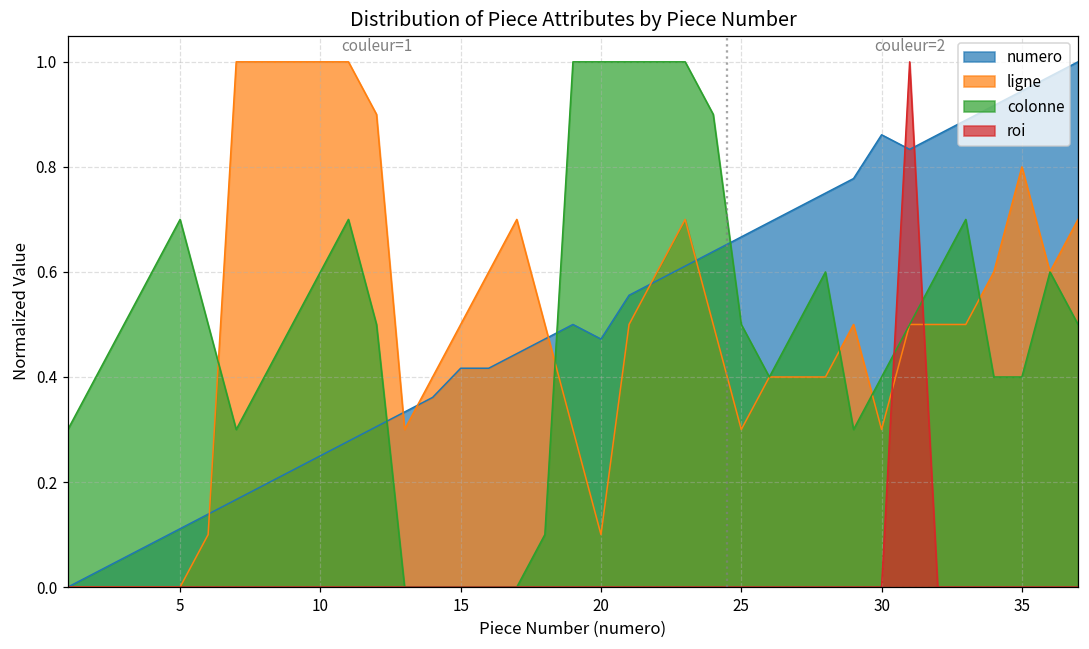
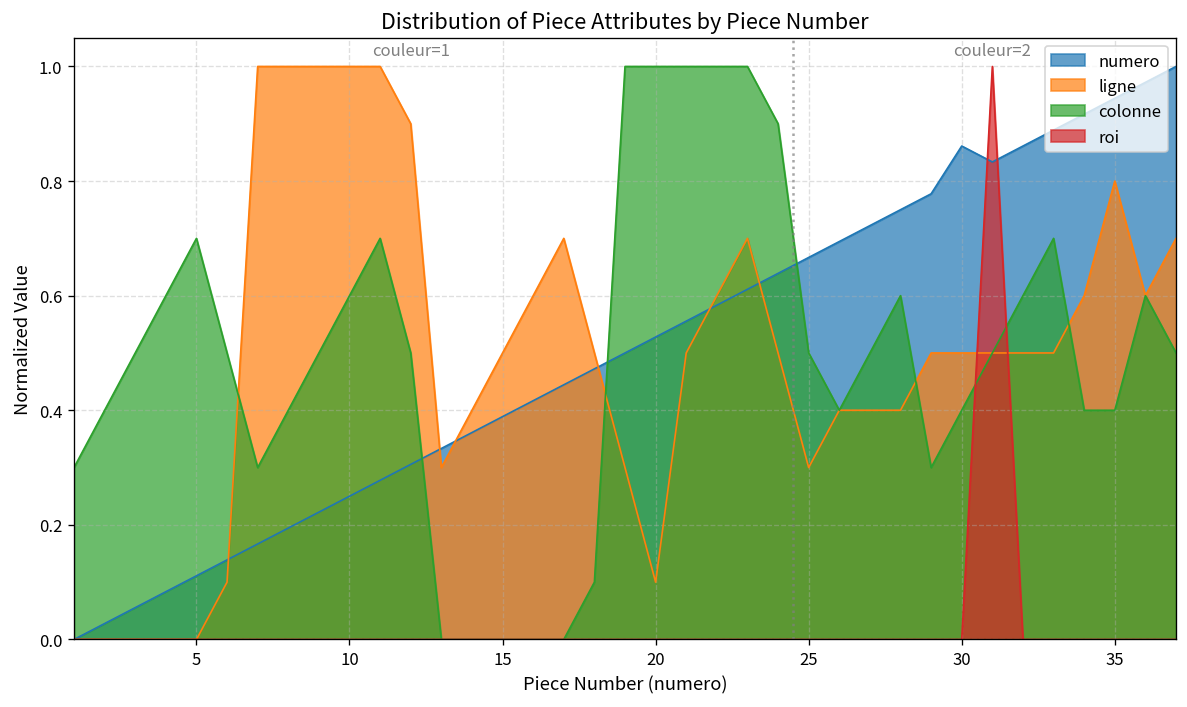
numero, 15: 0.42 -> 0.39
numero, 20: 0.47 -> 0.53
ligne, 30: 0.30 -> 0.50
